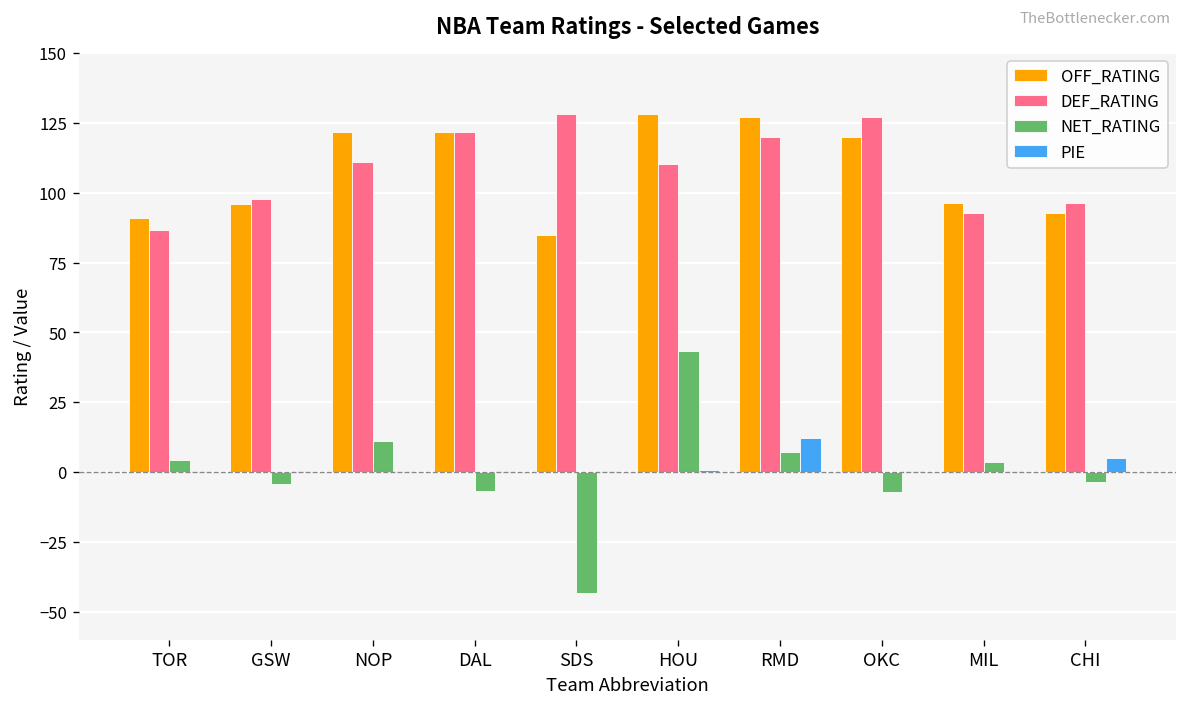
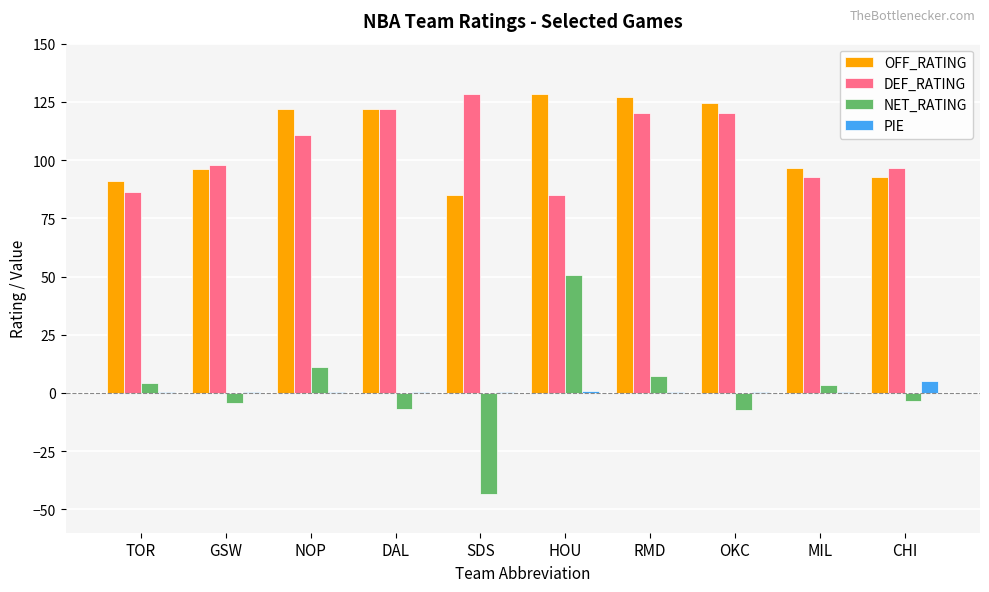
DEF_RATING, HOU: 110 -> 85
NET_RATING, HOU: 43 -> 51
PIE, RMD: 12 -> 1
OFF_RATING, OKC: 120 -> 125
DEF_RATING, OKC: 127 -> 120
